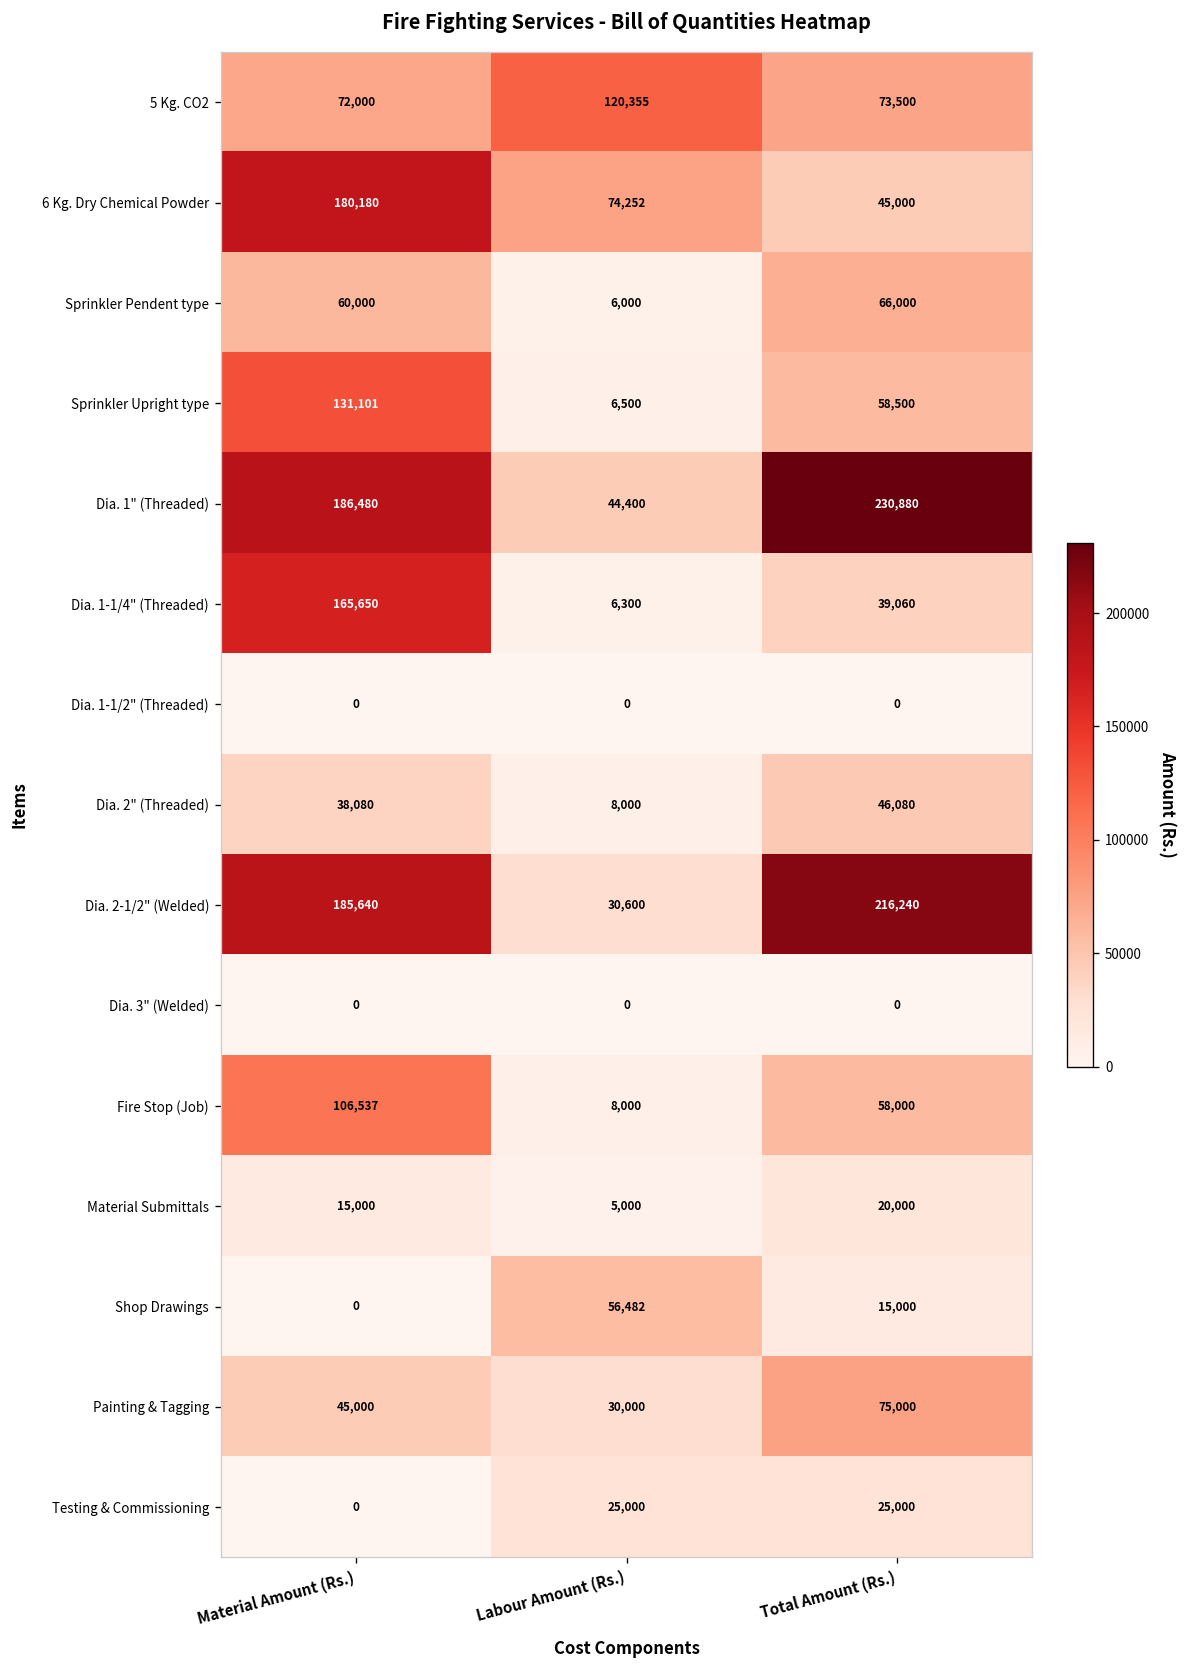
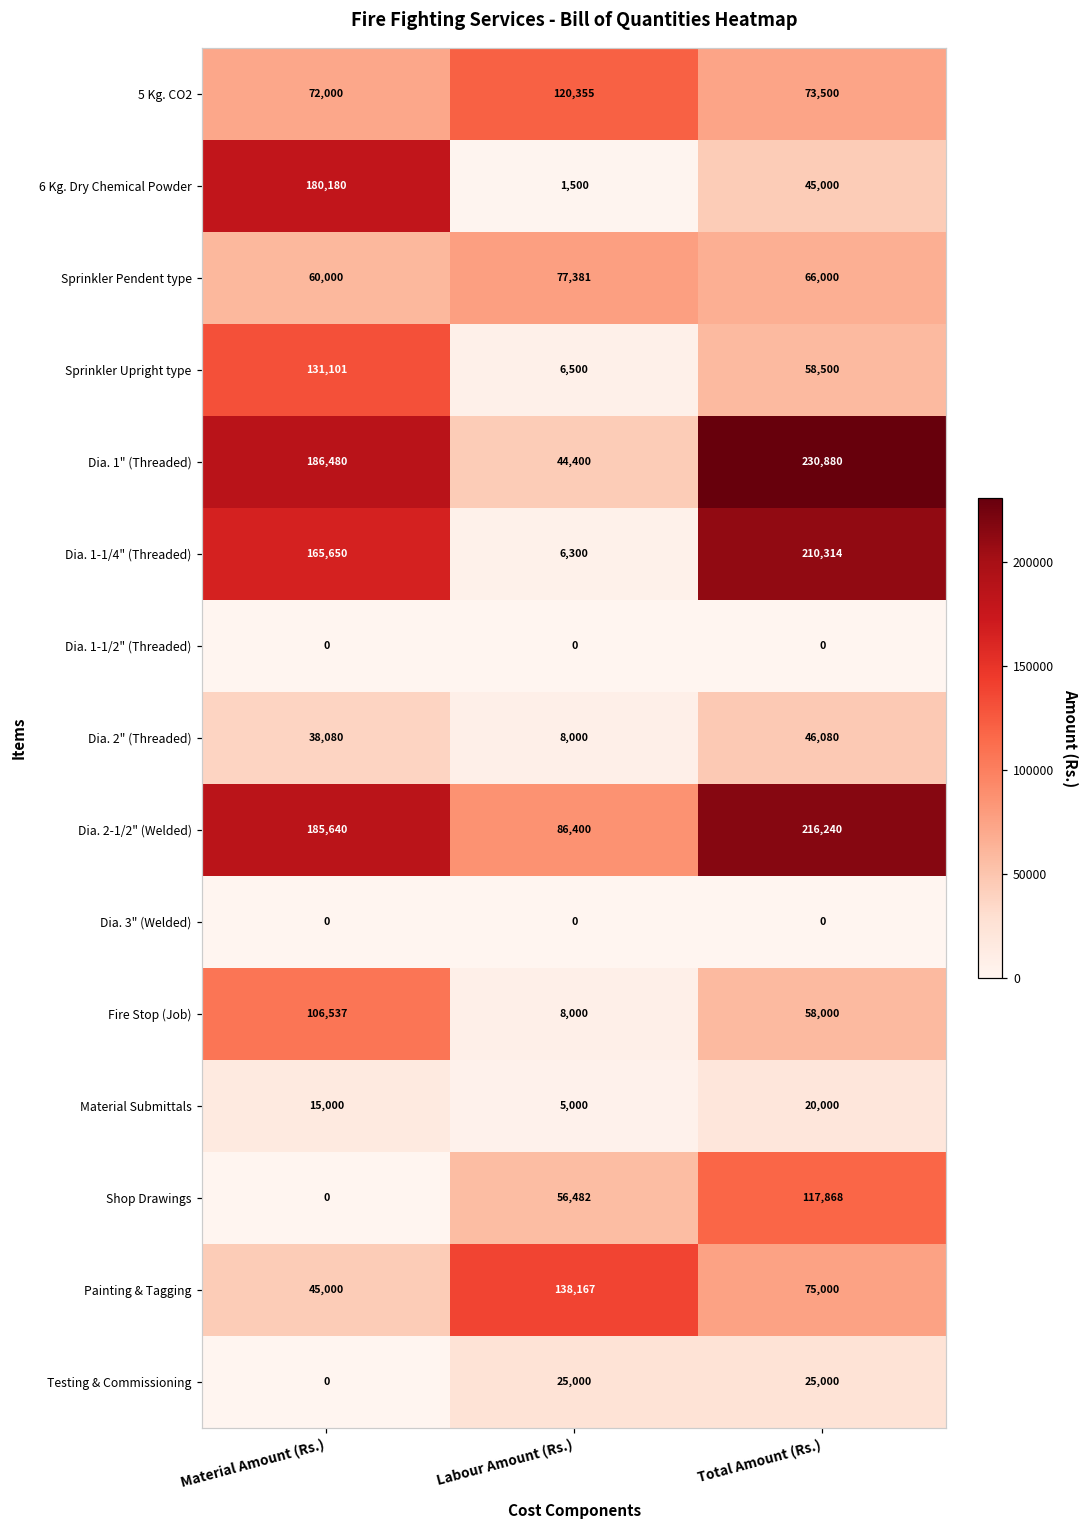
6 Kg. Dry Chemical Powder, Labour Amount (Rs.): 74,252 -> 1,500
Sprinkler Pendent type, Labour Amount (Rs.): 6,000 -> 77,381
Dia. 1-1/4" (Threaded), Total Amount (Rs.): 39,060 -> 210,314
Dia. 2-1/2" (Welded), Labour Amount (Rs.): 30,600 -> 86,400
Shop Drawings, Total Amount (Rs.): 15,000 -> 117,868
Painting & Tagging, Labour Amount (Rs.): 30,000 -> 138,167
